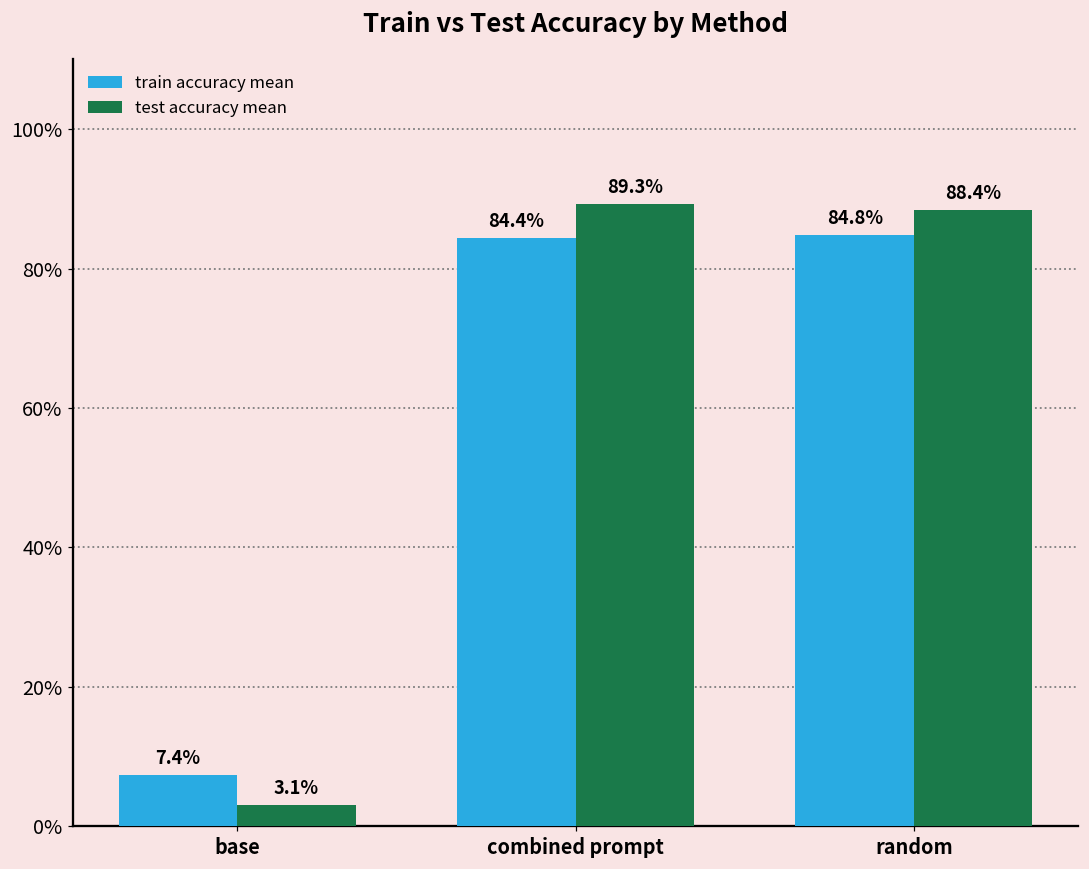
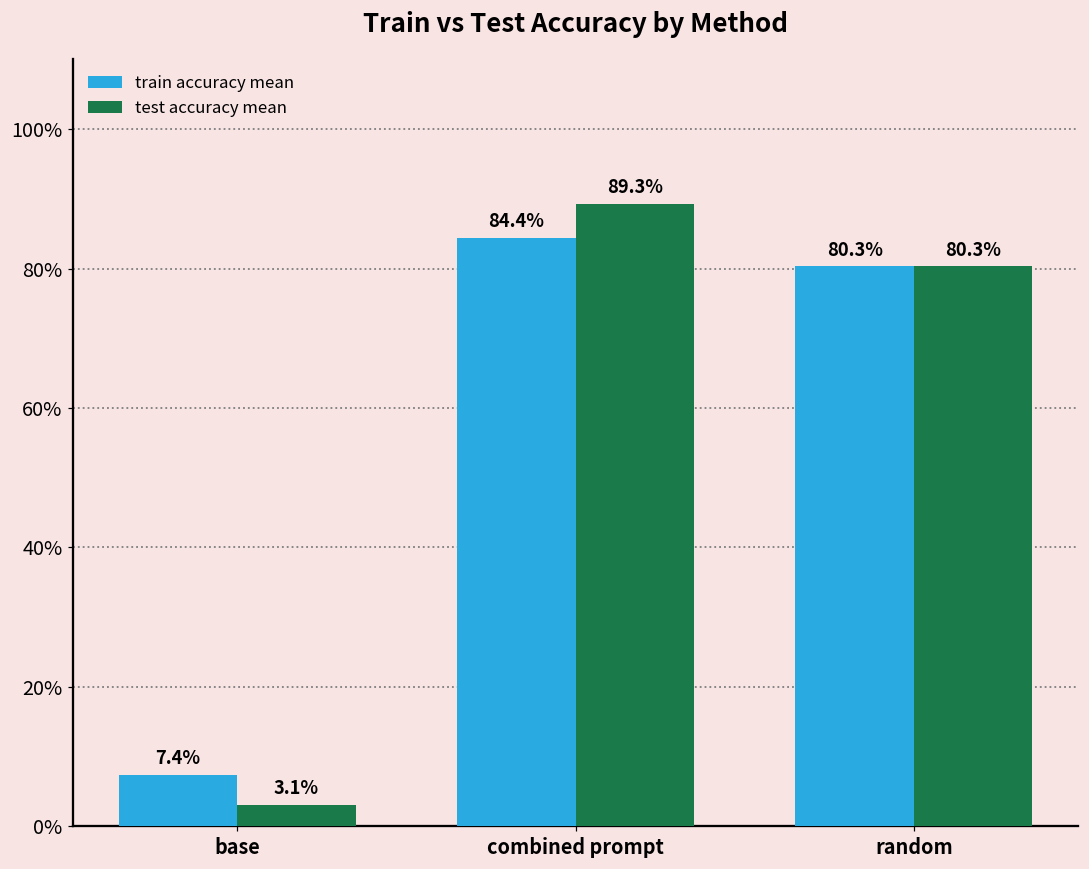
train accuracy mean, random: 84.8% -> 80.3%
test accuracy mean, random: 88.4% -> 80.3%
